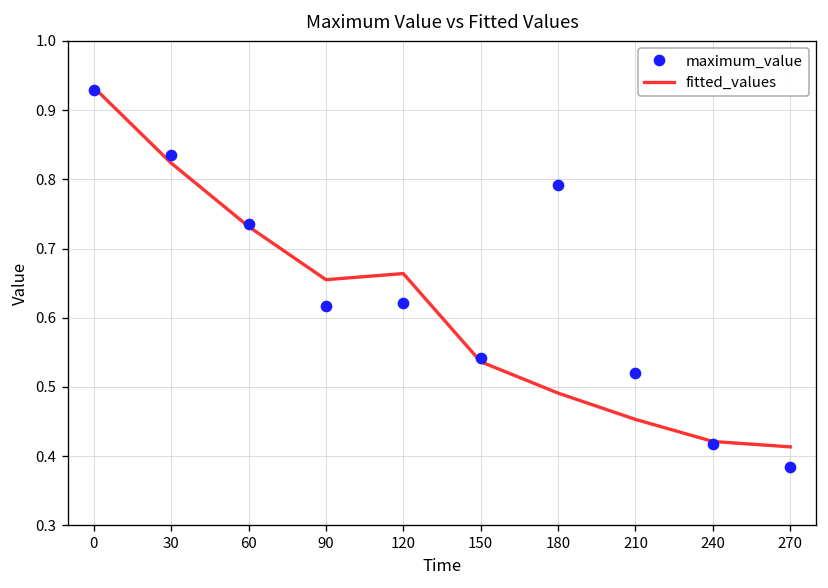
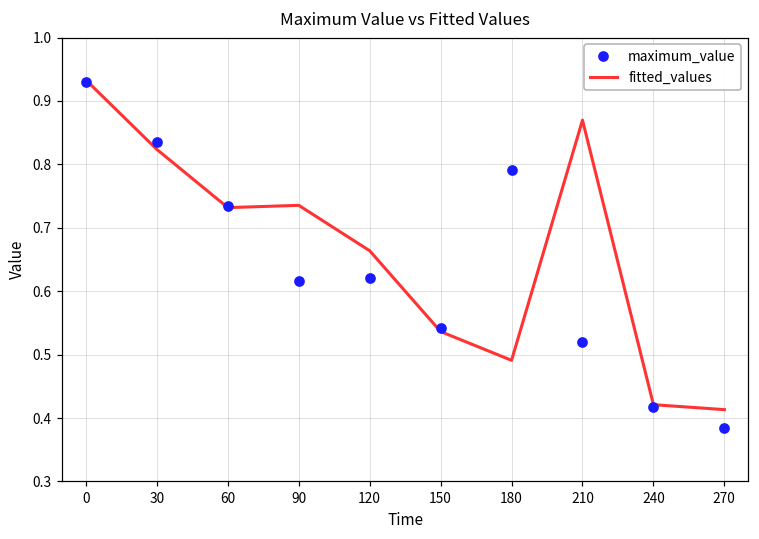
fitted_values, 90: 0.65 -> 0.74
fitted_values, 210: 0.45 -> 0.87
